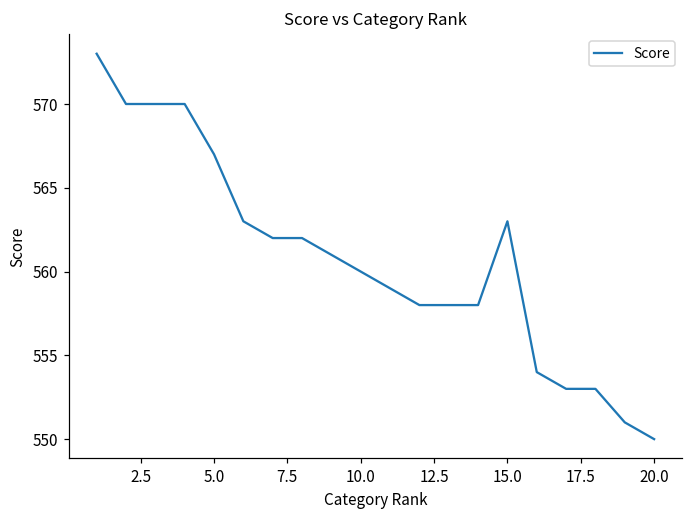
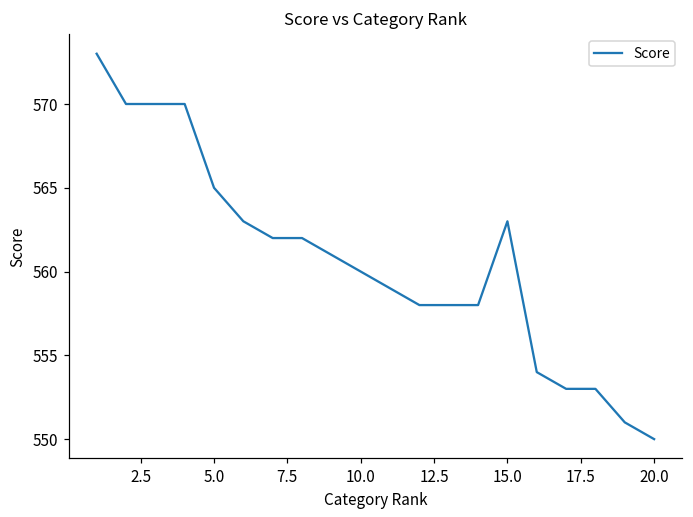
5.0: 567 -> 565
